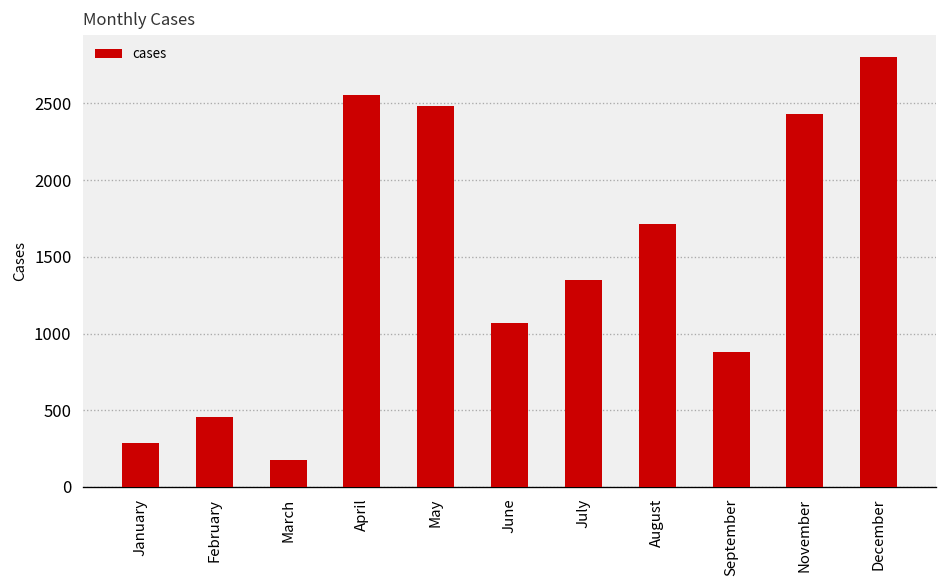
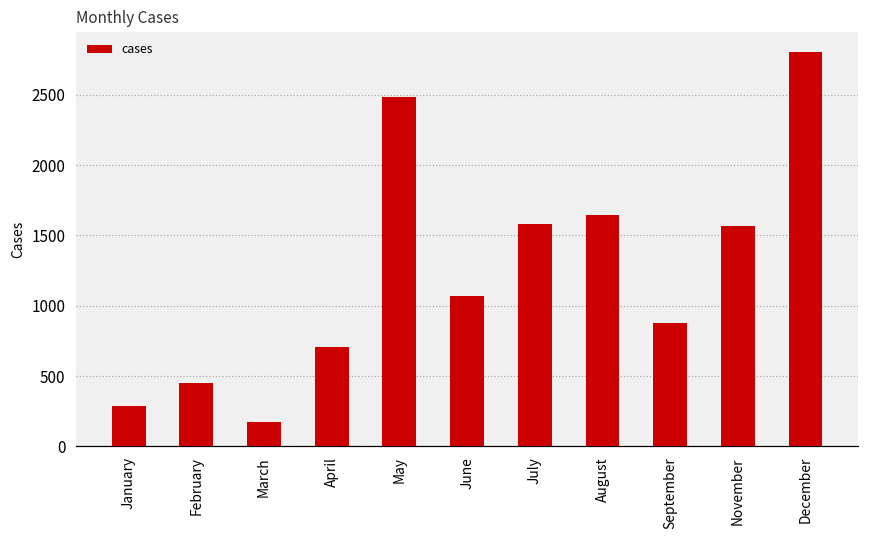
April: 2550 -> 710
July: 1350 -> 1580
August: 1720 -> 1650
November: 2430 -> 1570
